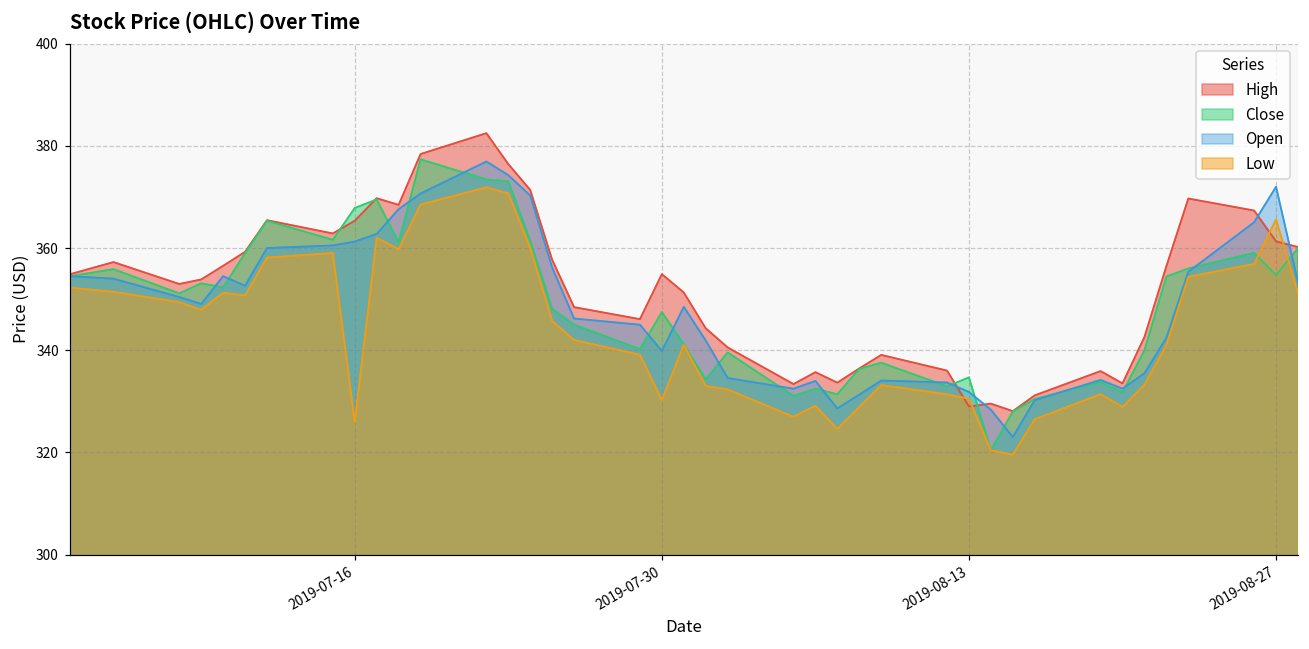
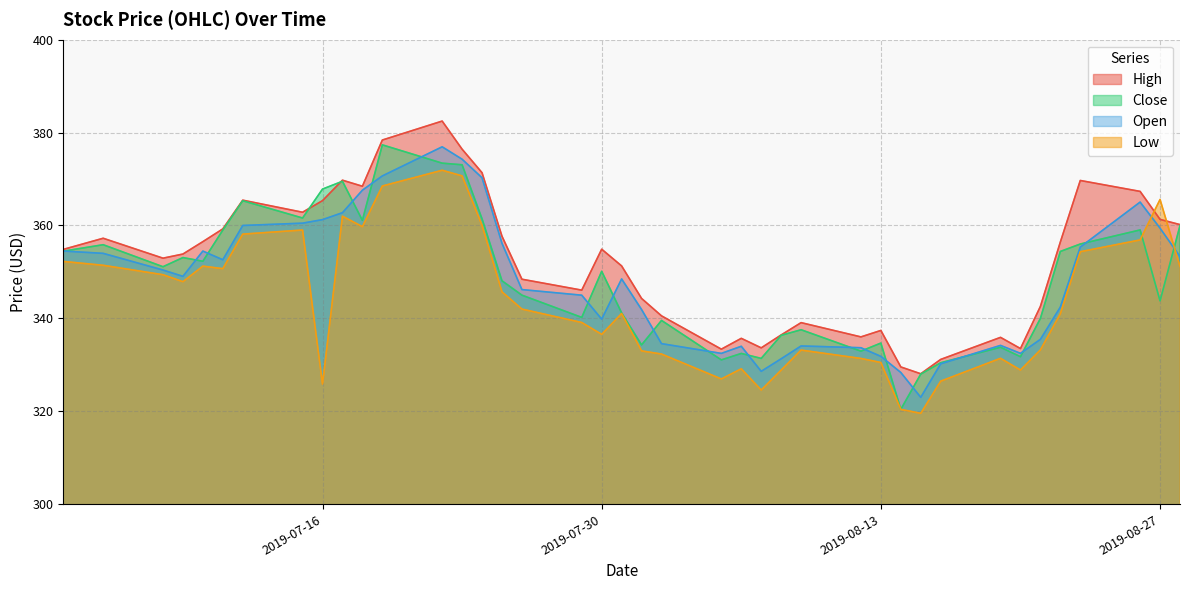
Close, 2019-07-30: 347 -> 350
Low, 2019-07-30: 330 -> 337
High, 2019-08-13: 329 -> 337
Close, 2019-08-27: 355 -> 344
Open, 2019-08-27: 372 -> 359
